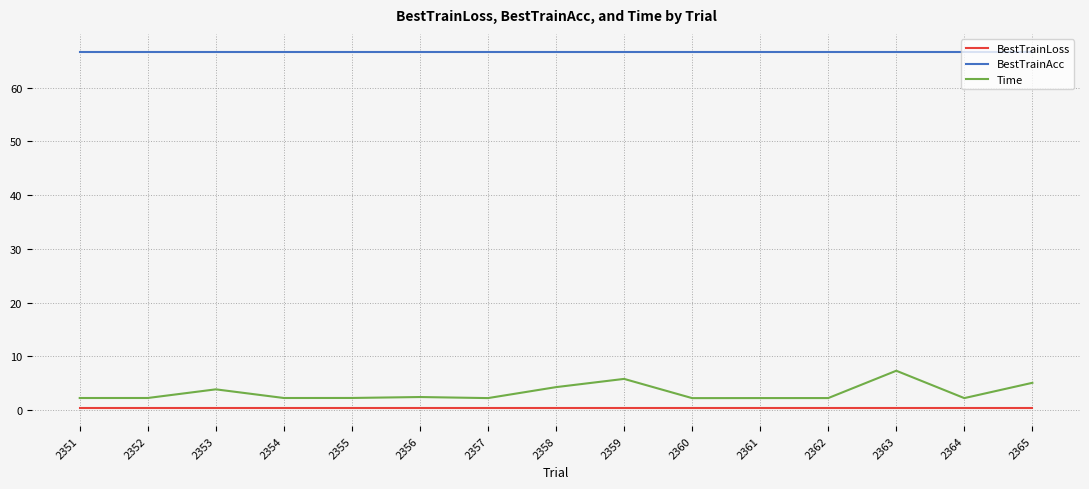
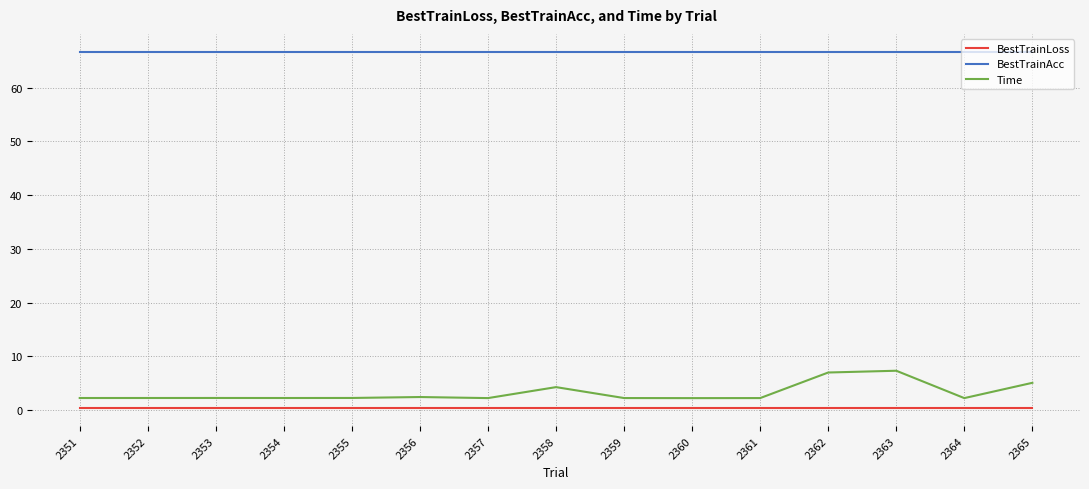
Time, 2353: 4 -> 2
Time, 2359: 6 -> 2
Time, 2362: 2 -> 7
